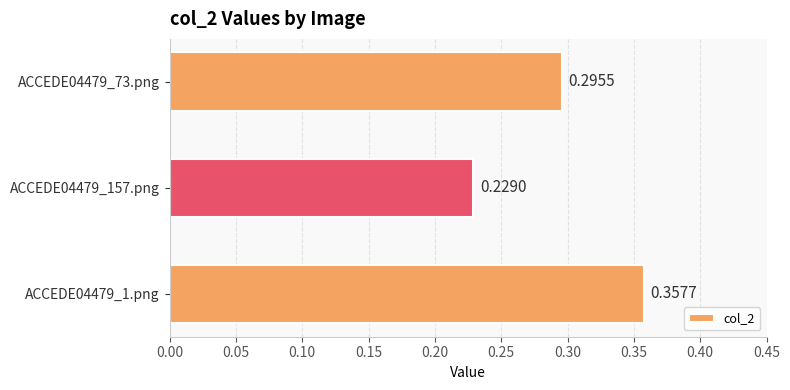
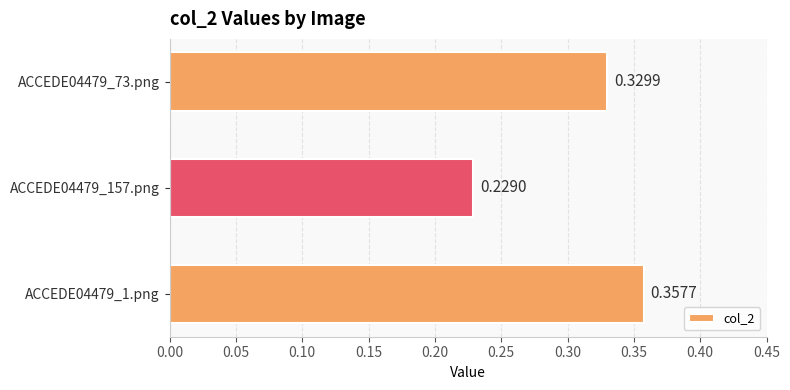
ACCEDE04479_73.png: 0.2955 -> 0.3299
